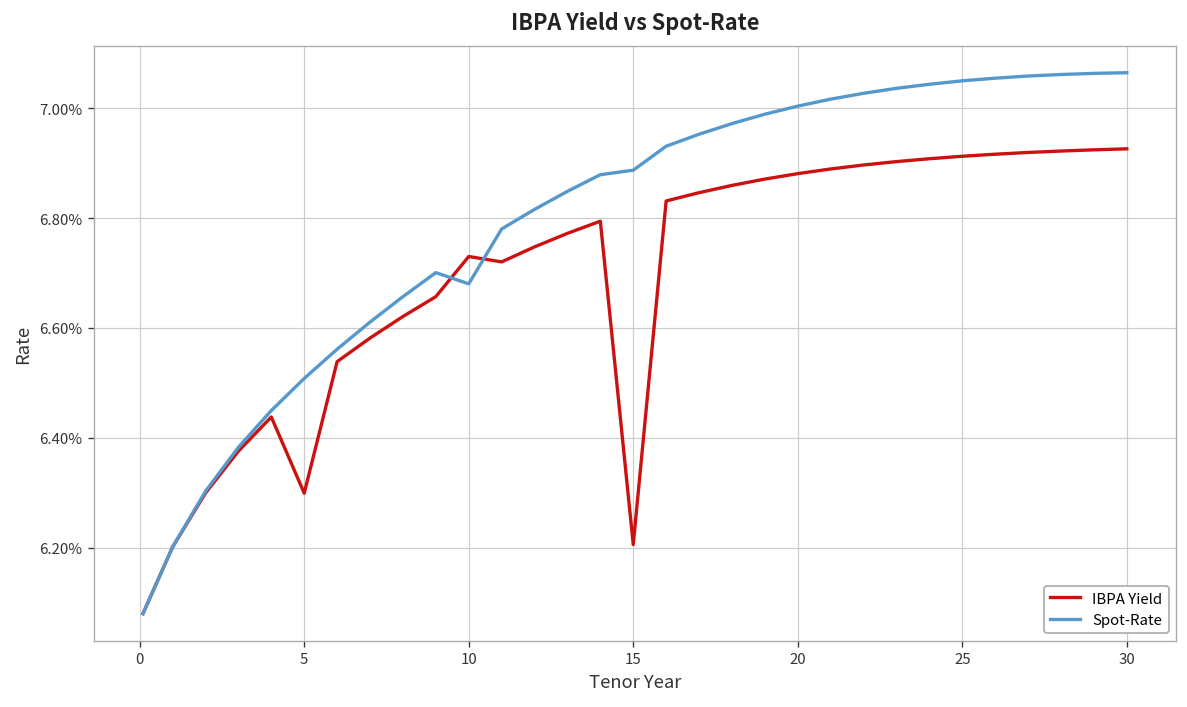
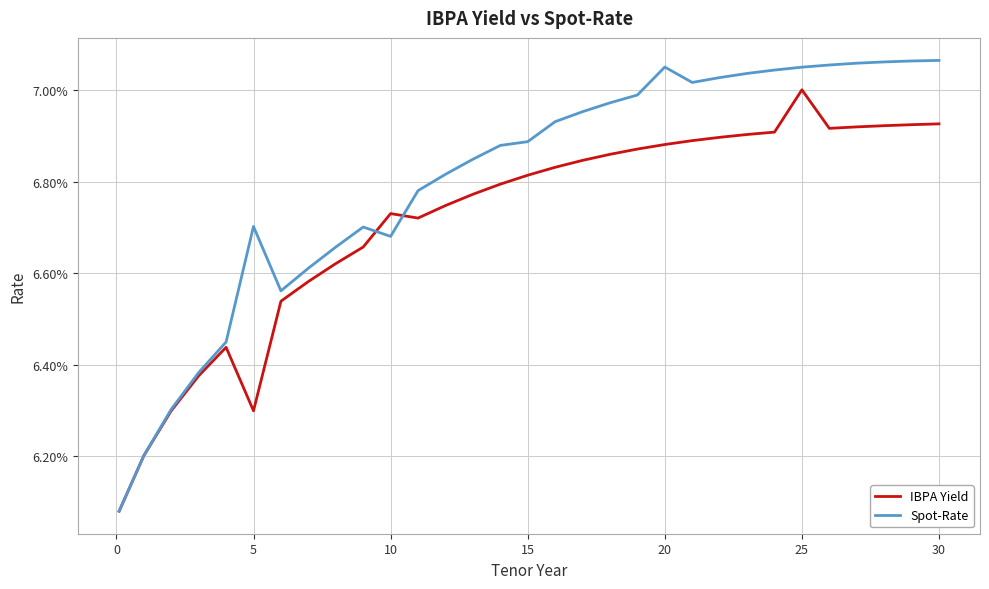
Spot-Rate, 5: 6.51% -> 6.70%
IBPA Yield, 15: 6.21% -> 6.81%
Spot-Rate, 20: 7.00% -> 7.05%
IBPA Yield, 25: 6.91% -> 7.00%
